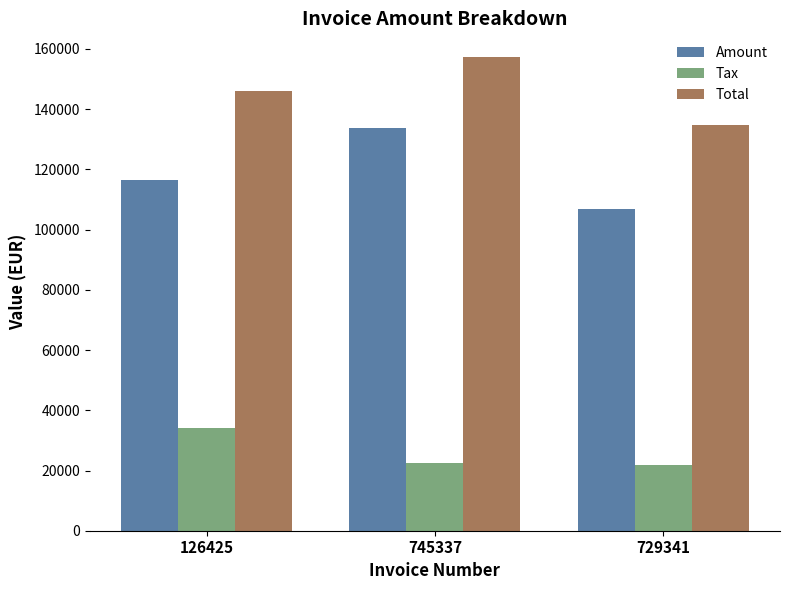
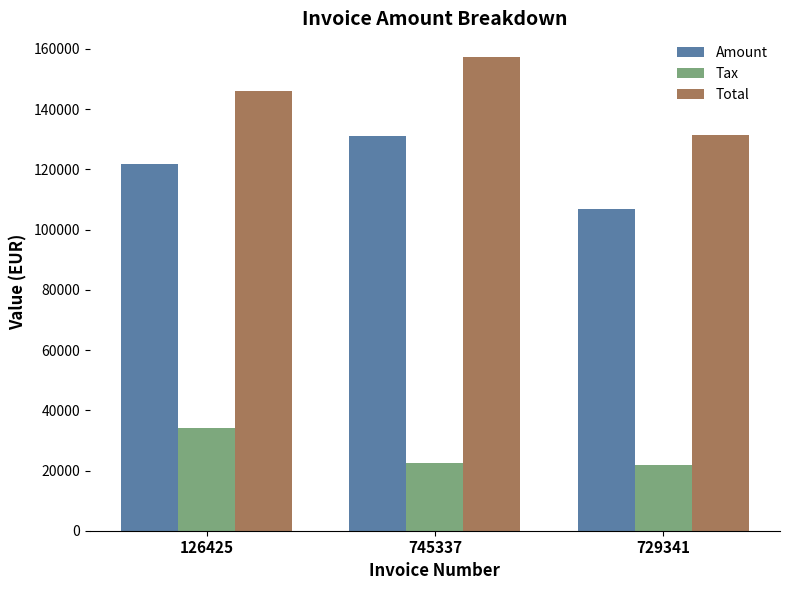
Amount, 126425: 116000 -> 122000
Amount, 745337: 134000 -> 131000
Total, 729341: 135000 -> 131000
